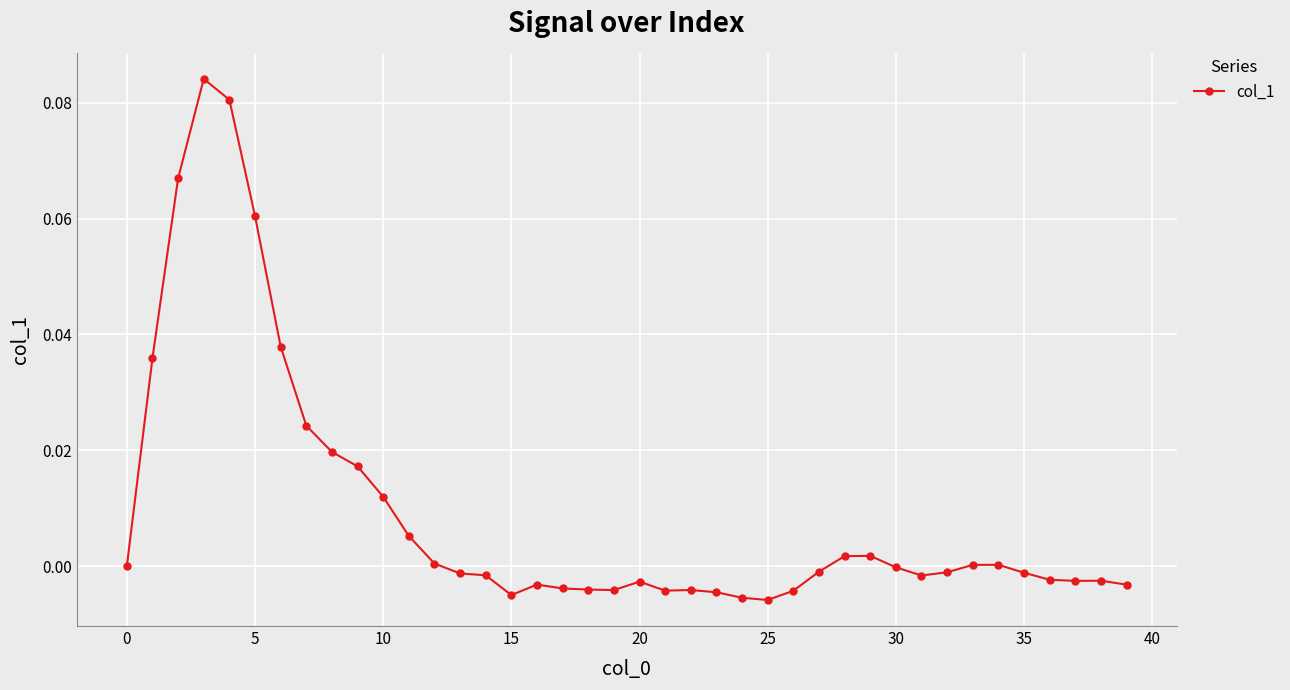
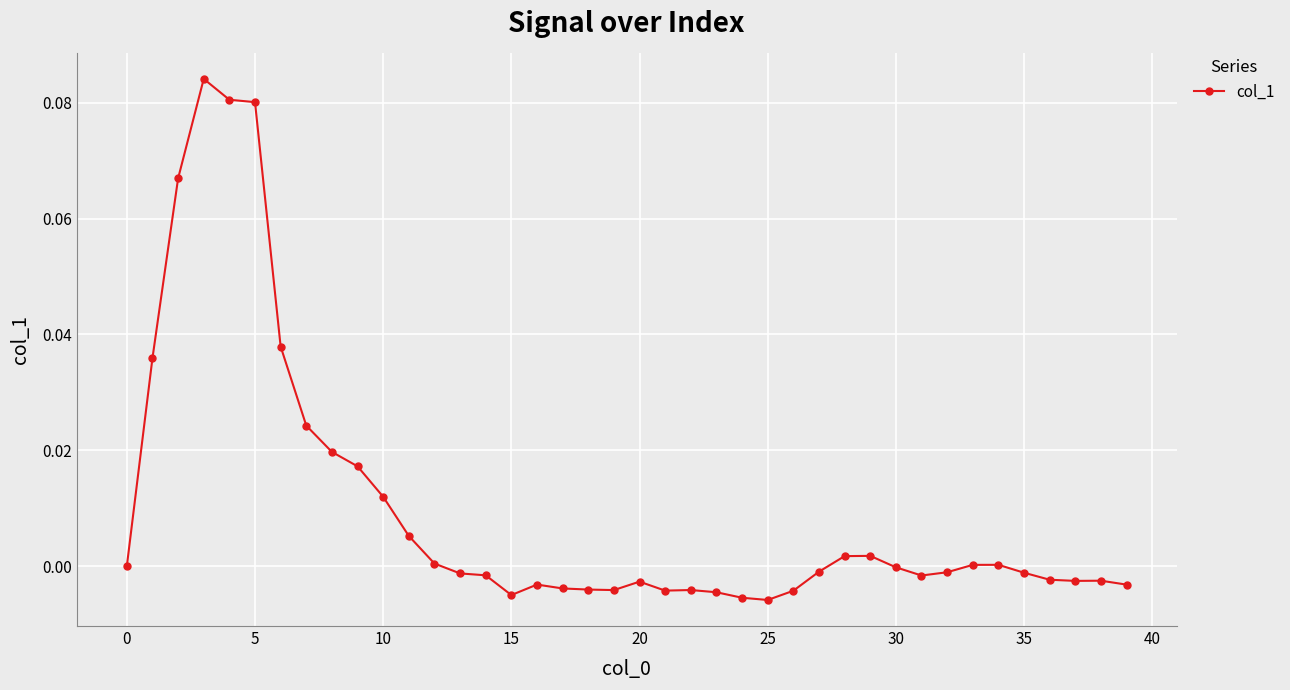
5: 0.060 -> 0.080
